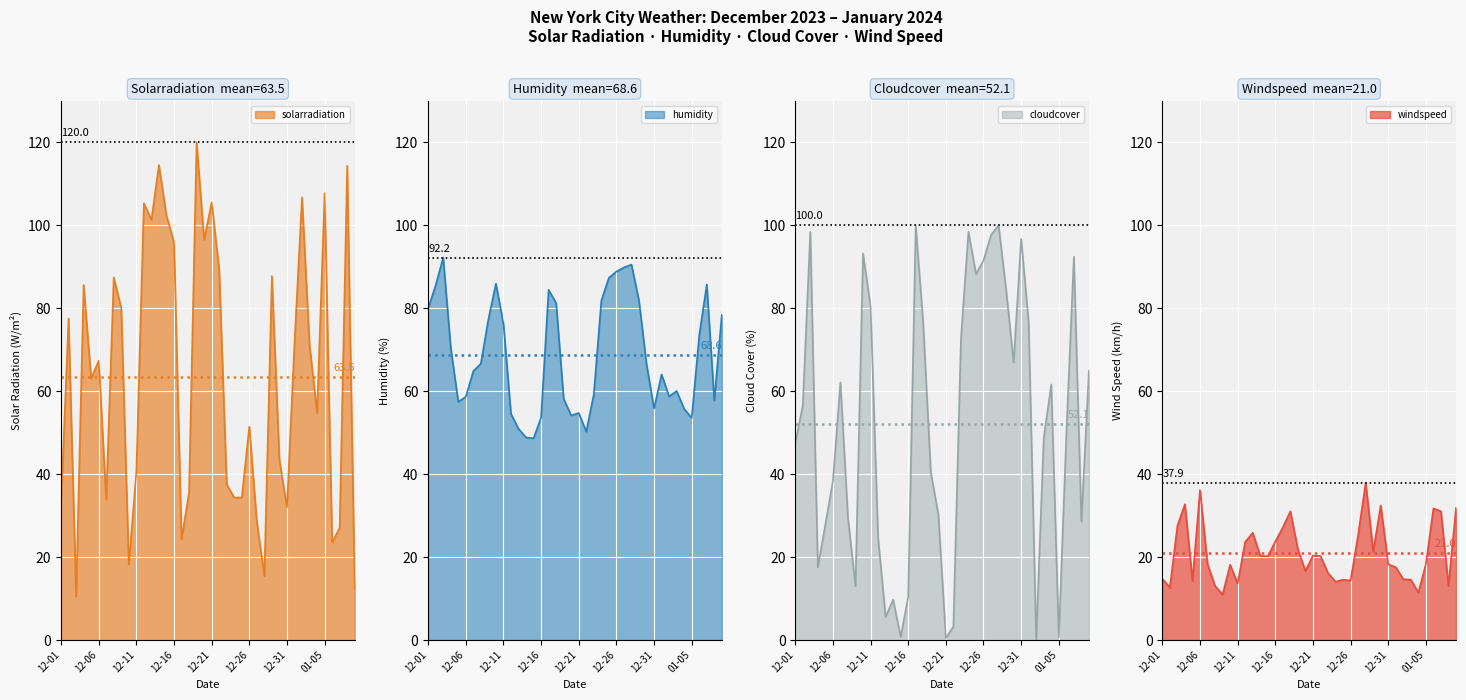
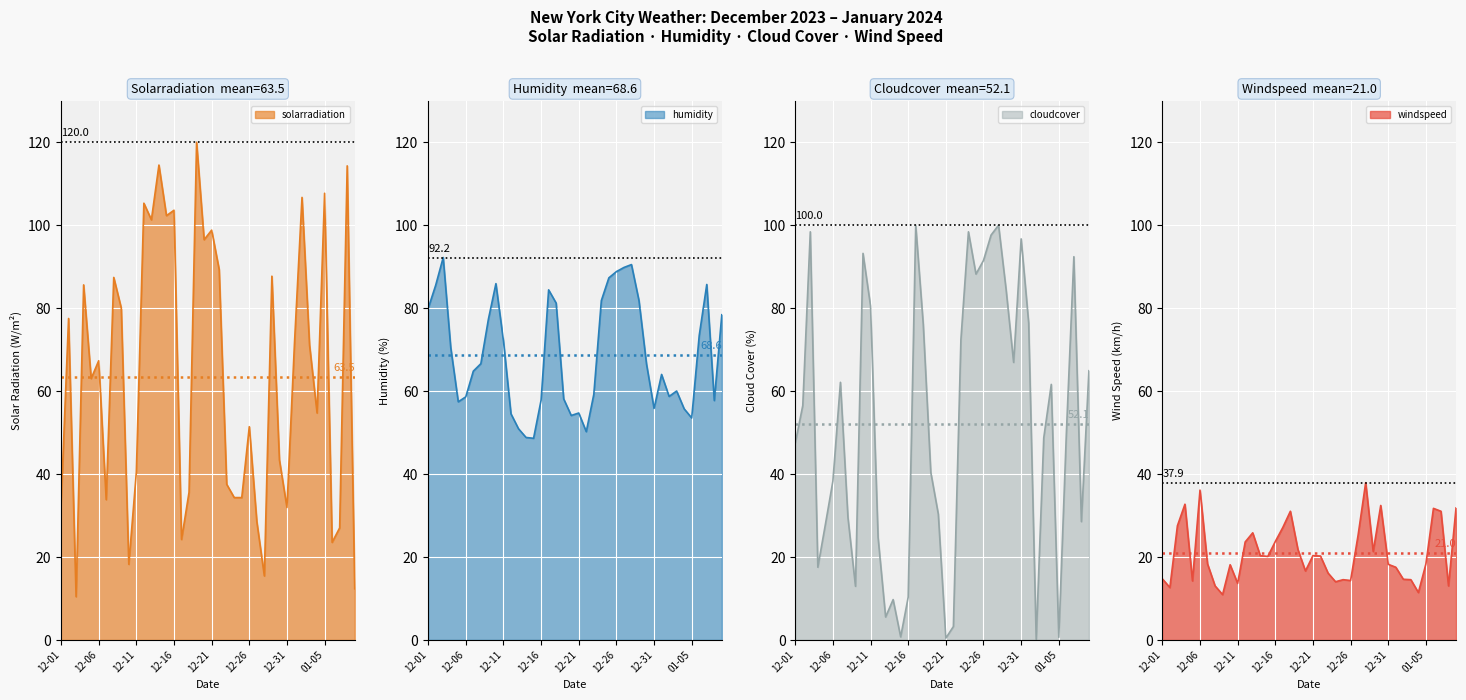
Solarradiation mean=63.5, 12-16: 96 -> 104
Solarradiation mean=63.5, 12-21: 106 -> 99
Humidity mean=68.6, 12-11: 76 -> 72
Humidity mean=68.6, 12-16: 54 -> 58
